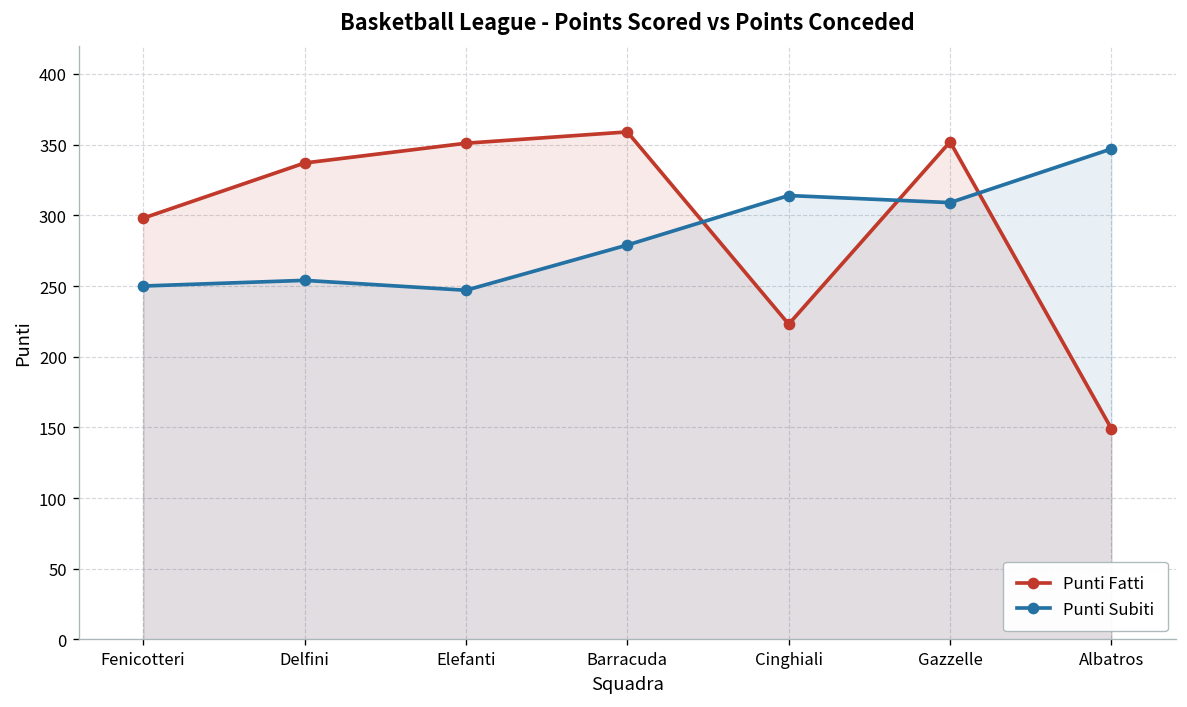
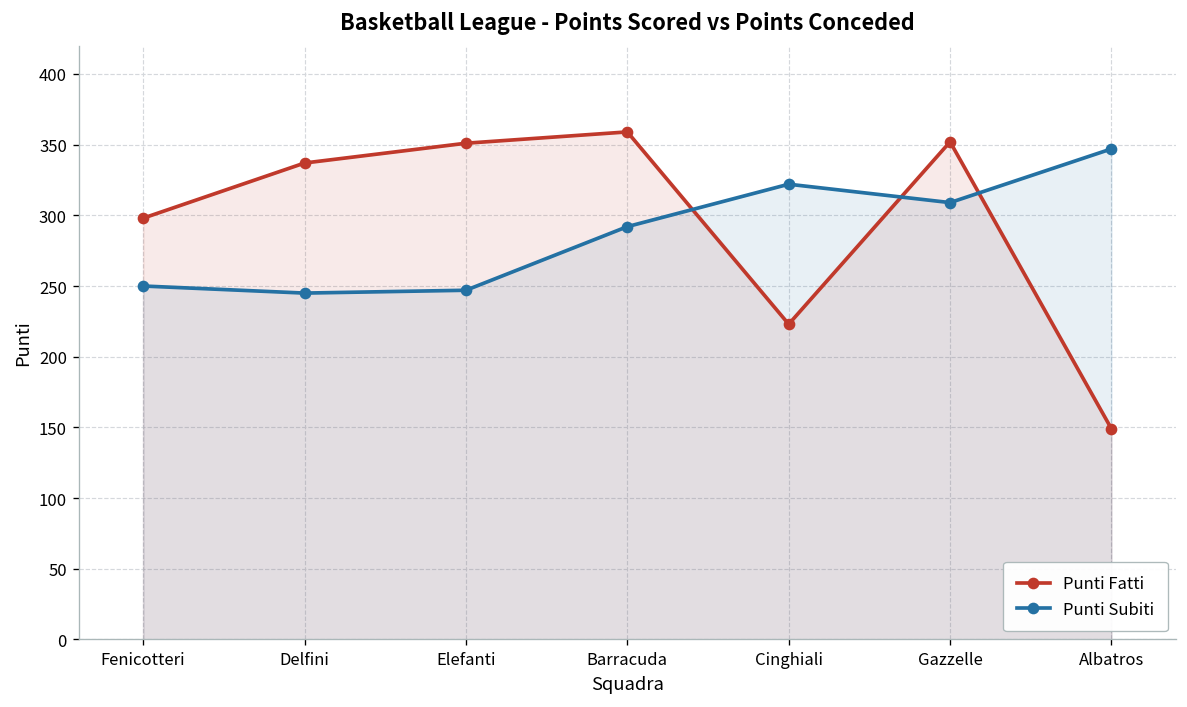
Punti Subiti, Delfini: 254 -> 245
Punti Subiti, Barracuda: 279 -> 292
Punti Subiti, Cinghiali: 314 -> 322
